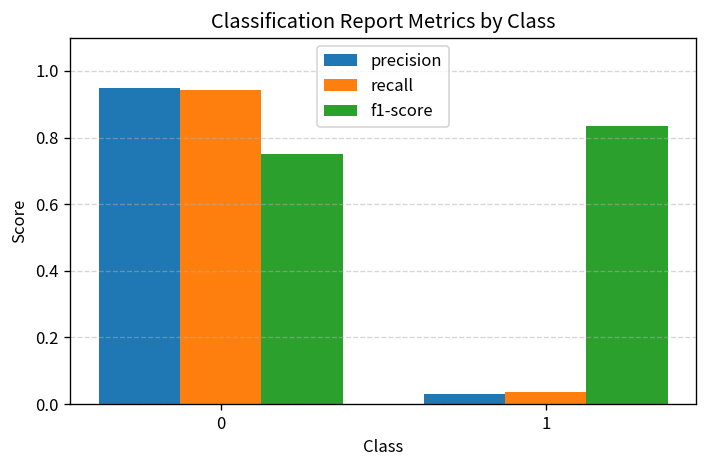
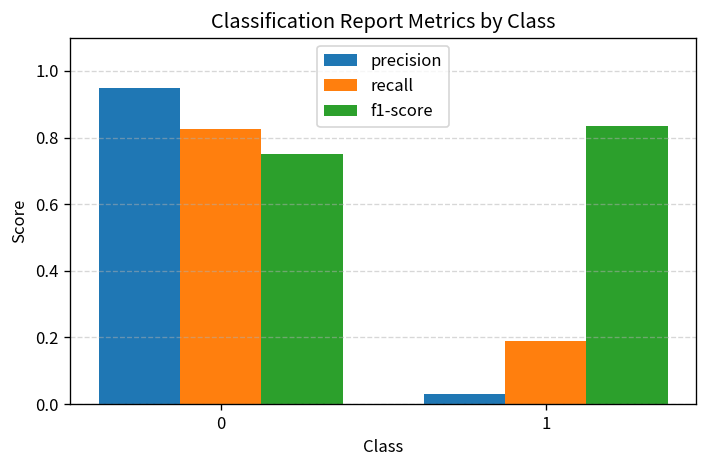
recall, 0: 0.94 -> 0.83
recall, 1: 0.04 -> 0.19
